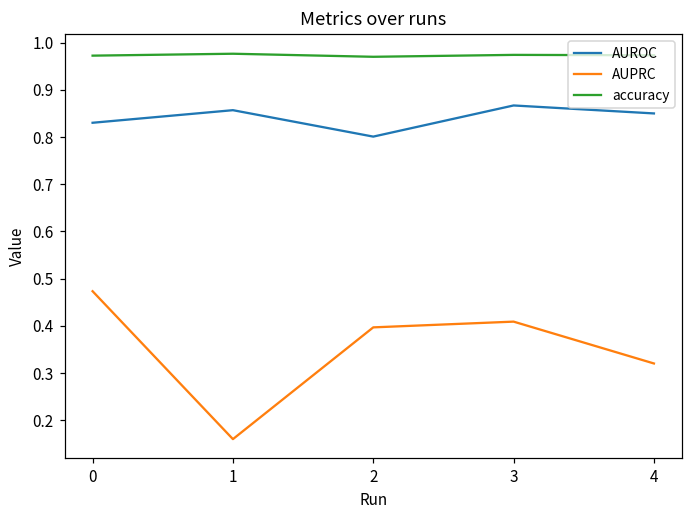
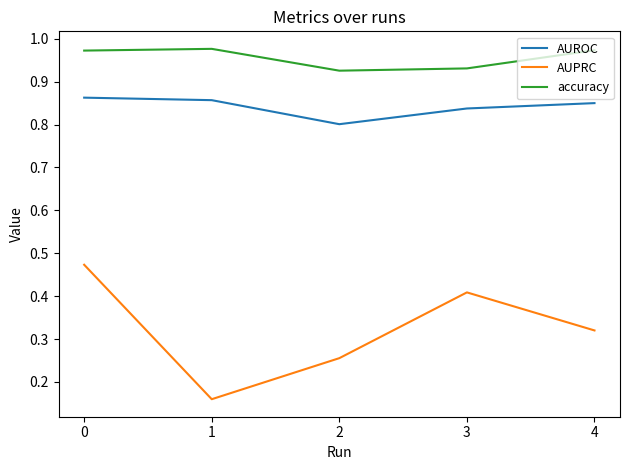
AUROC, 0: 0.83 -> 0.86
AUPRC, 2: 0.40 -> 0.26
accuracy, 2: 0.97 -> 0.93
AUROC, 3: 0.87 -> 0.84
accuracy, 3: 0.97 -> 0.93
